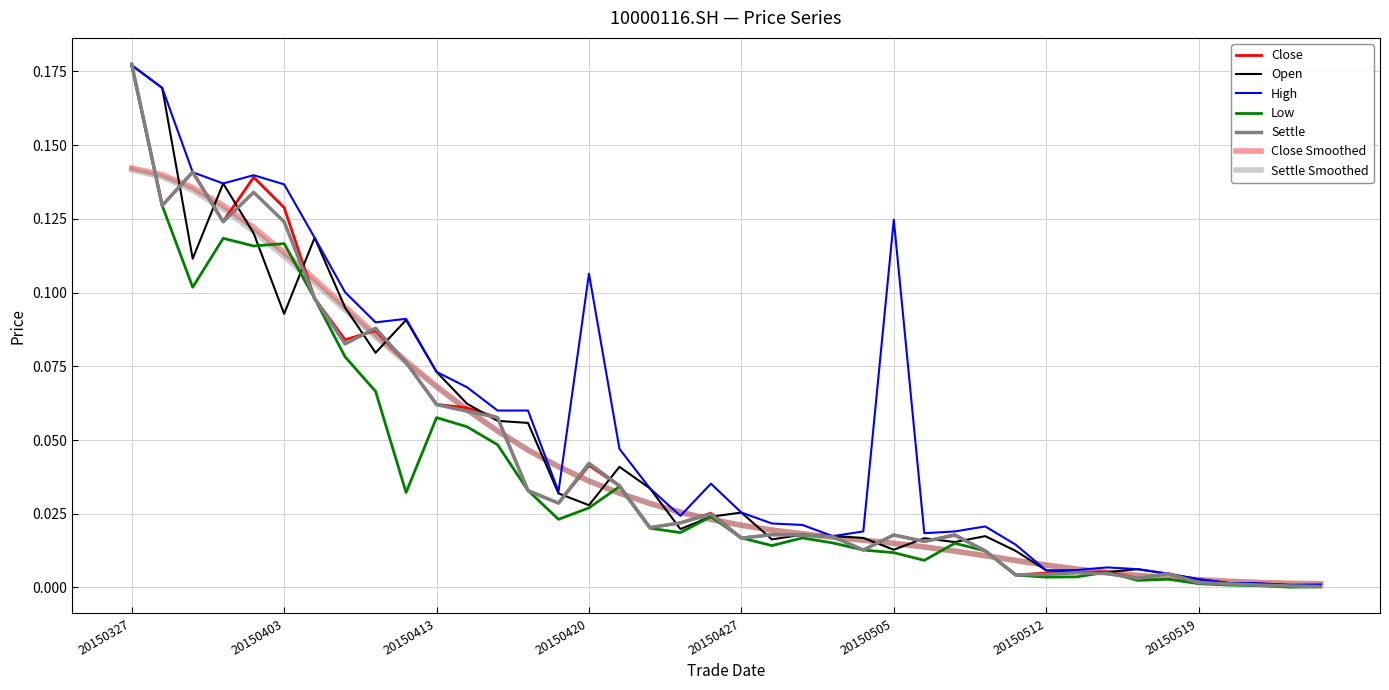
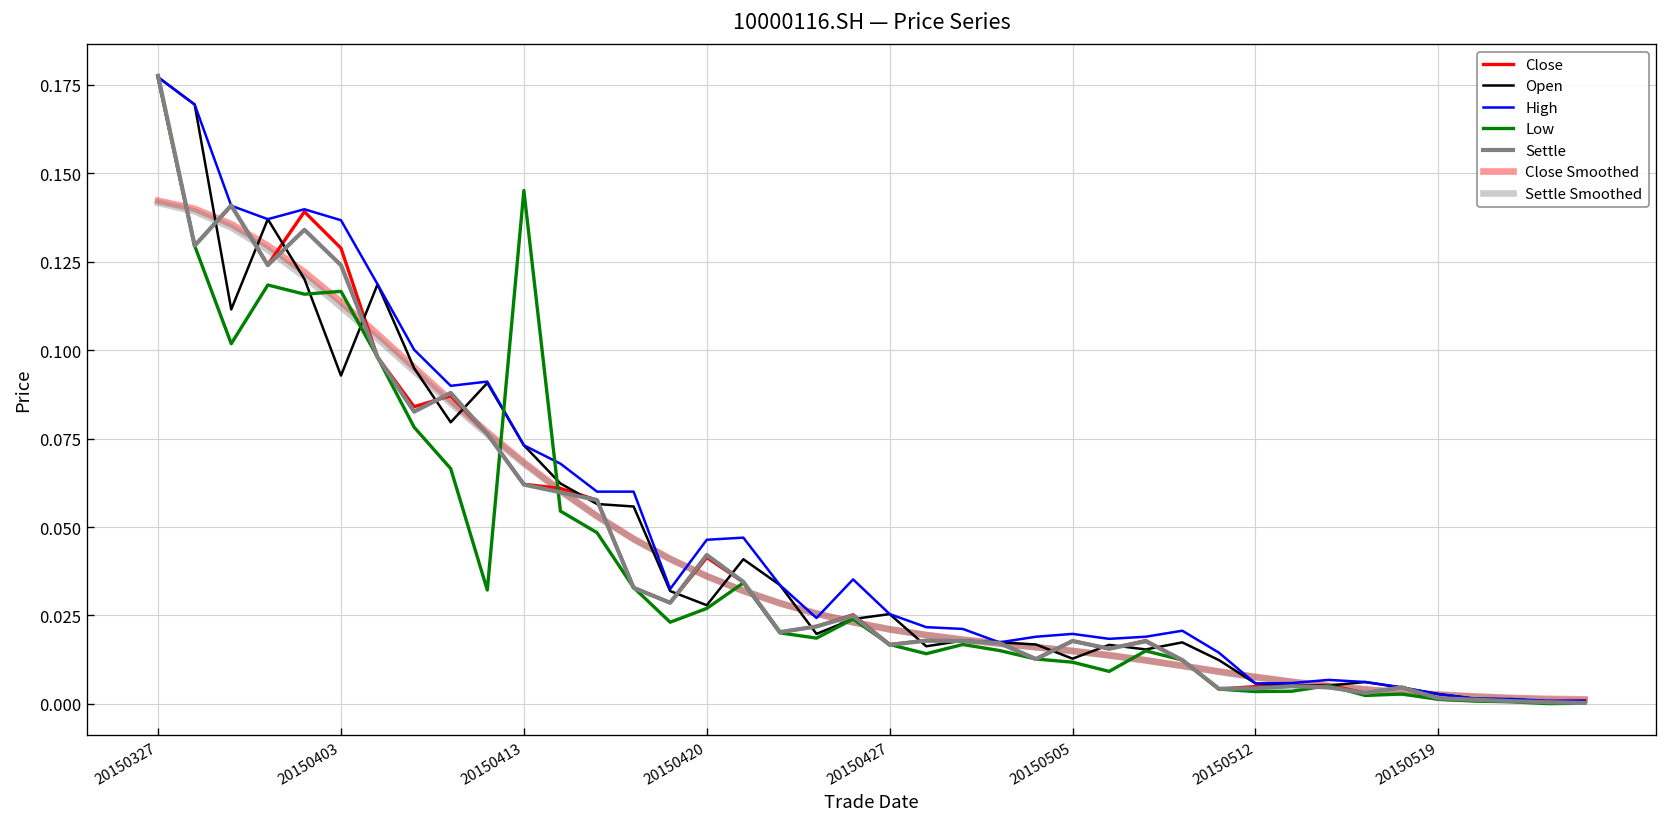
Low, 20150413: 0.058 -> 0.145
High, 20150420: 0.106 -> 0.046
High, 20150505: 0.125 -> 0.020
